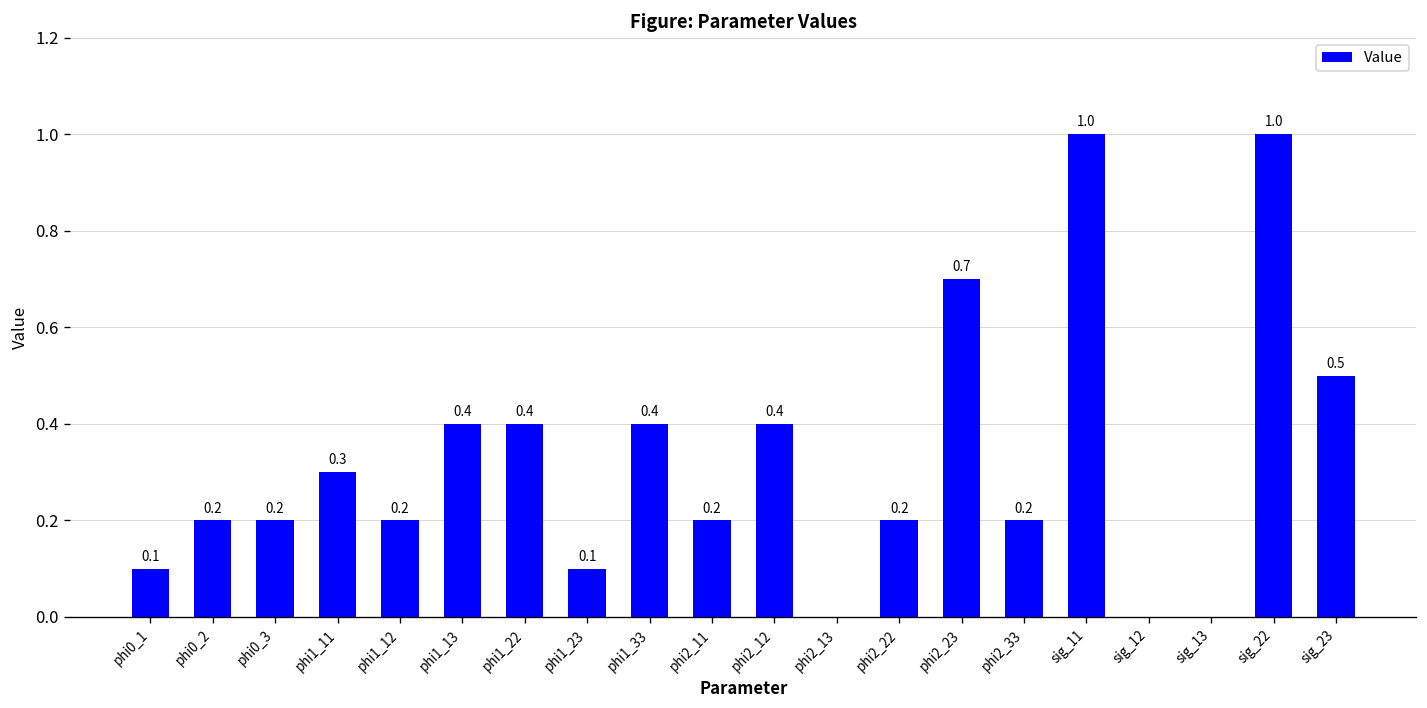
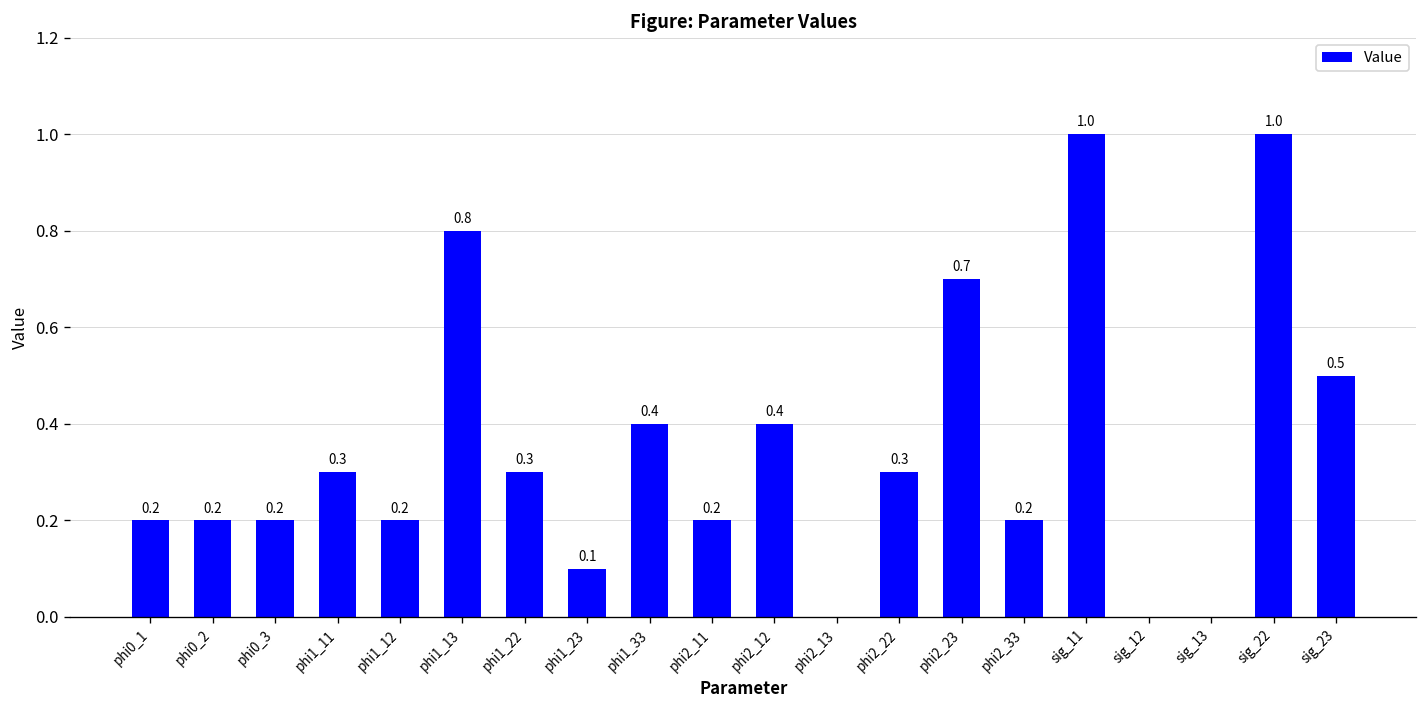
phi0_1: 0.1 -> 0.2
phi1_13: 0.4 -> 0.8
phi1_22: 0.4 -> 0.3
phi2_22: 0.2 -> 0.3
